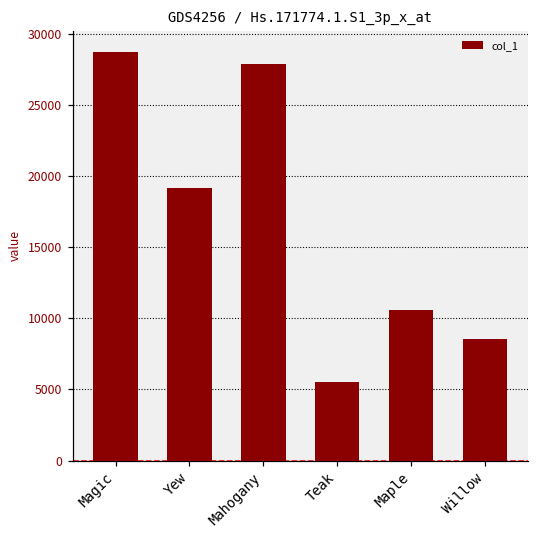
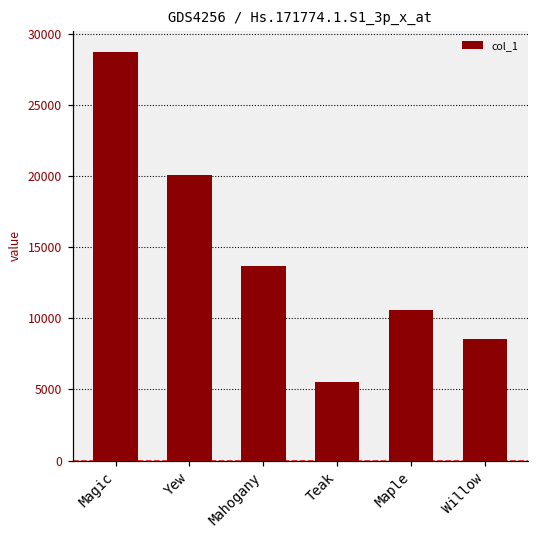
Yew: 19200 -> 20100
Mahogany: 27900 -> 13700
